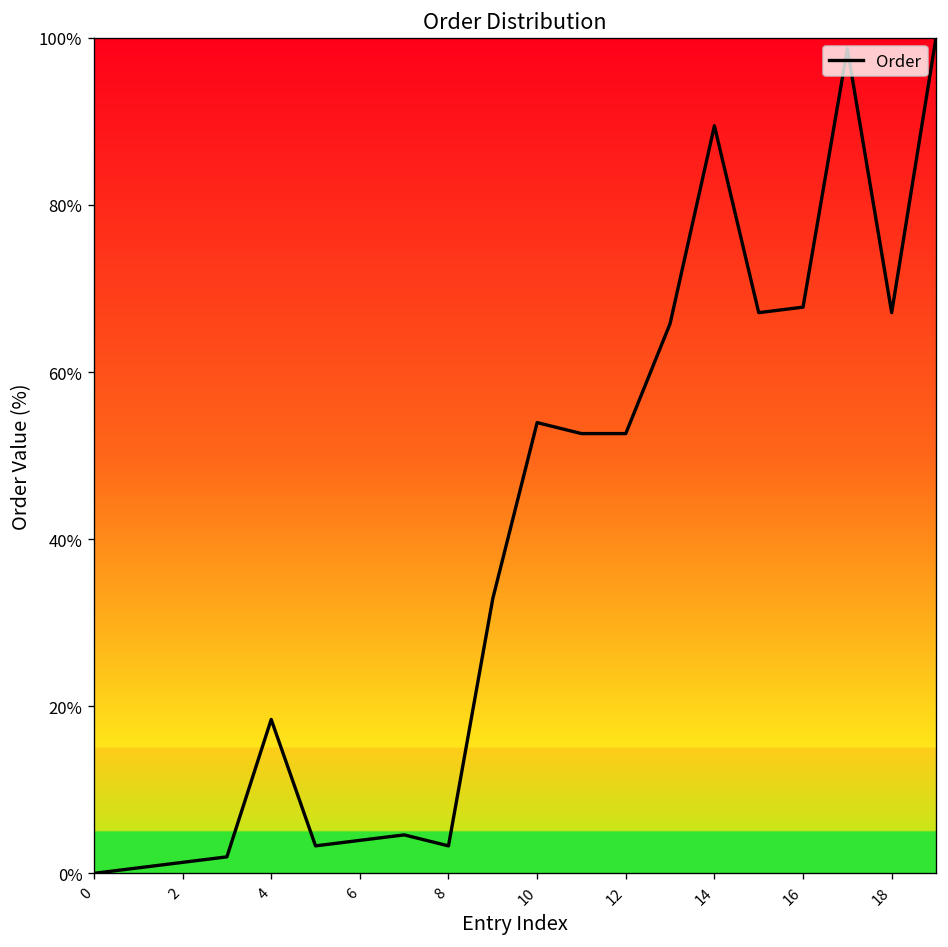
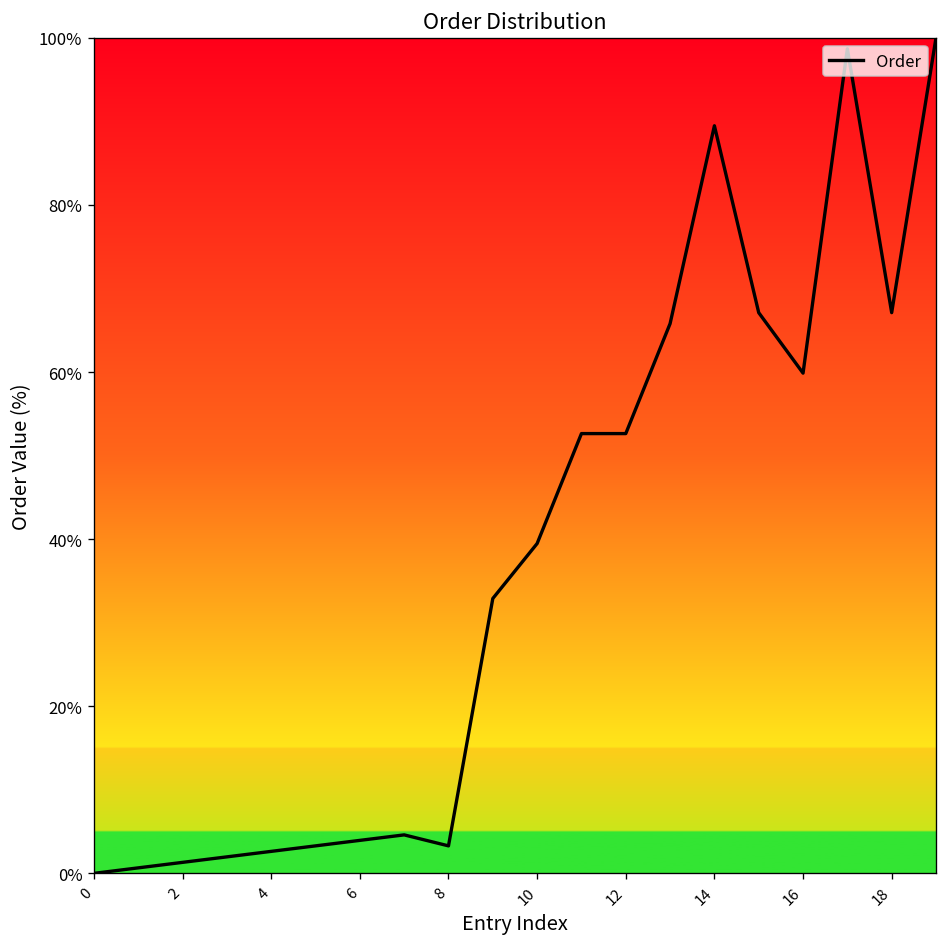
4: 18% -> 3%
10: 54% -> 39%
16: 68% -> 60%
